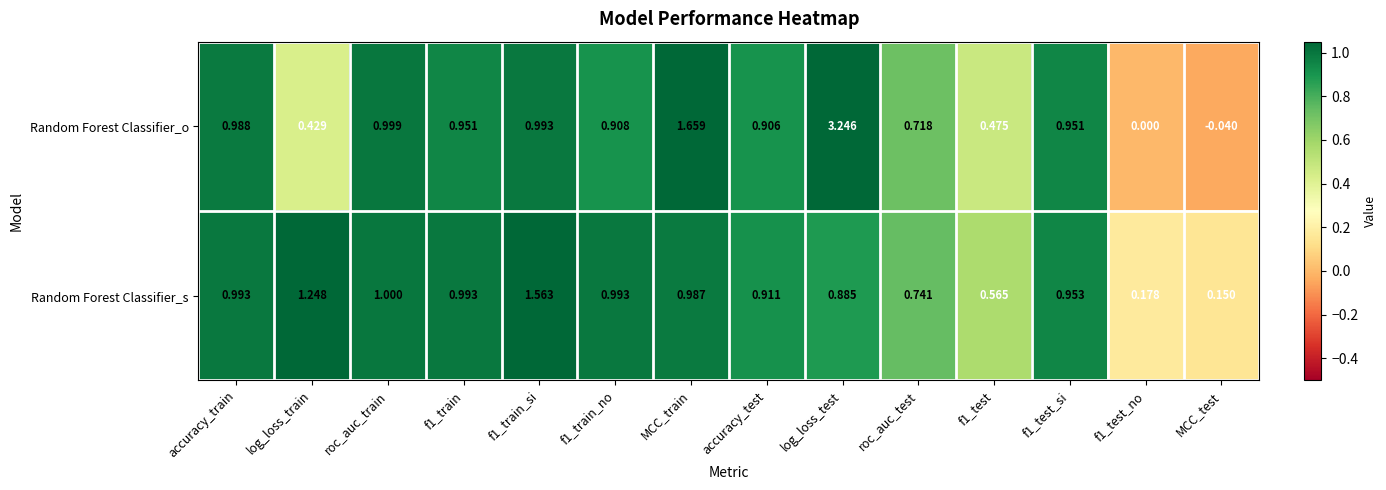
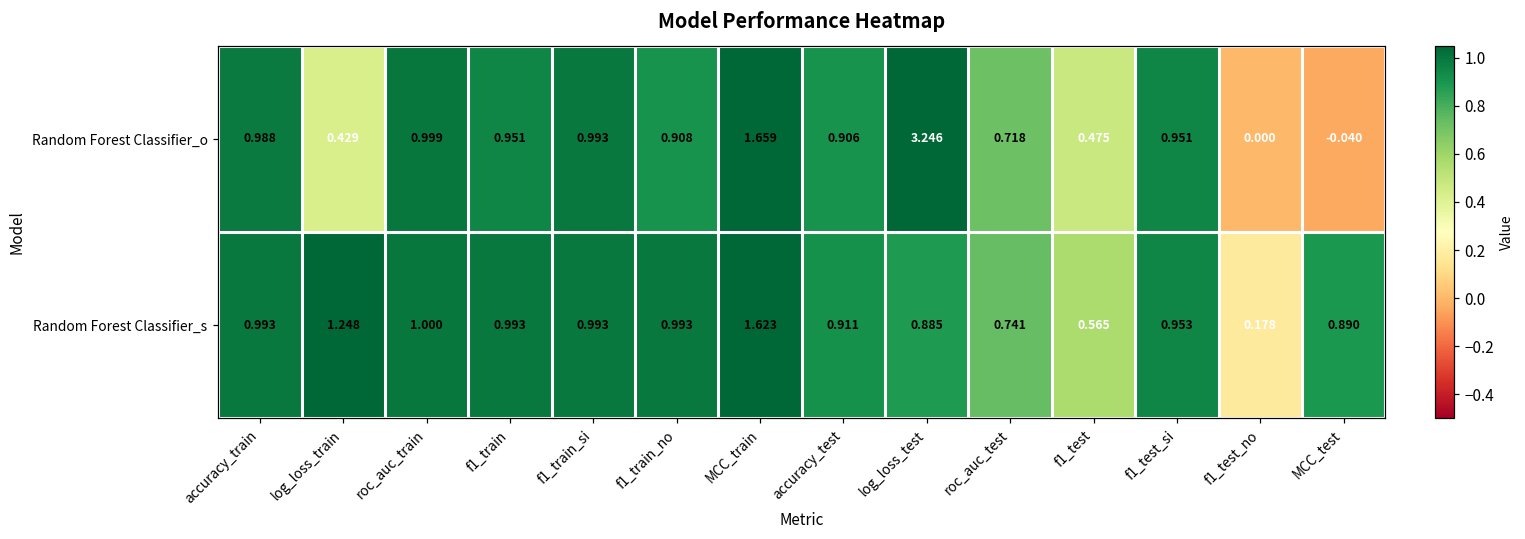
Random Forest Classifier_s, f1_train_si: 1.563 -> 0.993
Random Forest Classifier_s, MCC_train: 0.987 -> 1.623
Random Forest Classifier_s, MCC_test: 0.150 -> 0.890
